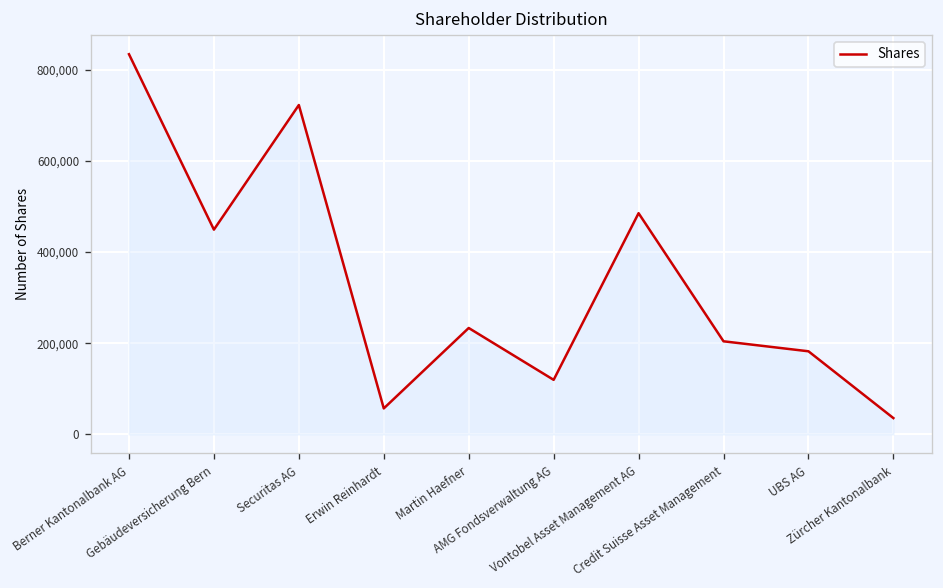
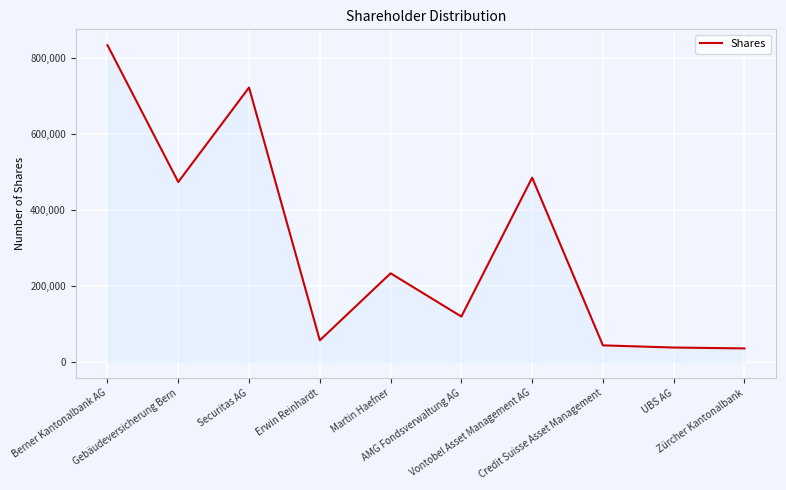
Gebäudeversicherung Bern: 450,000 -> 470,000
Credit Suisse Asset Management: 200,000 -> 40,000
UBS AG: 180,000 -> 40,000
